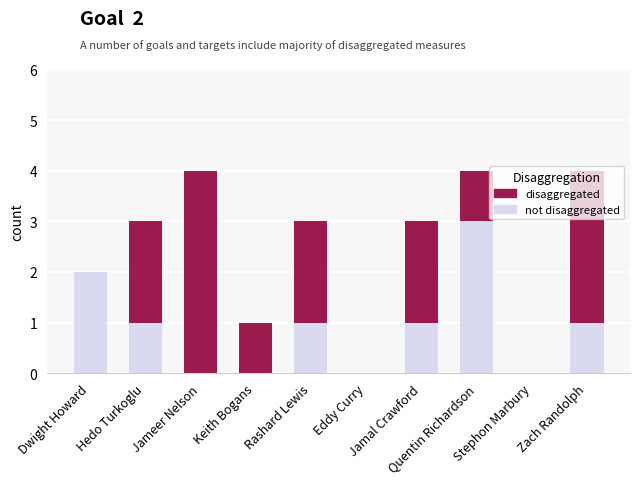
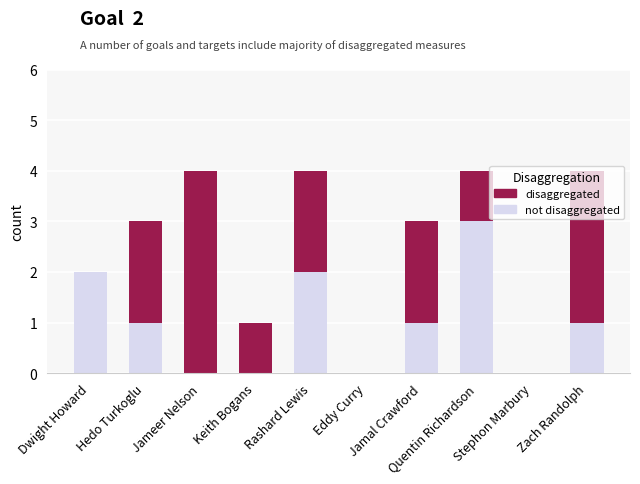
not disaggregated, Rashard Lewis: 1 -> 2
